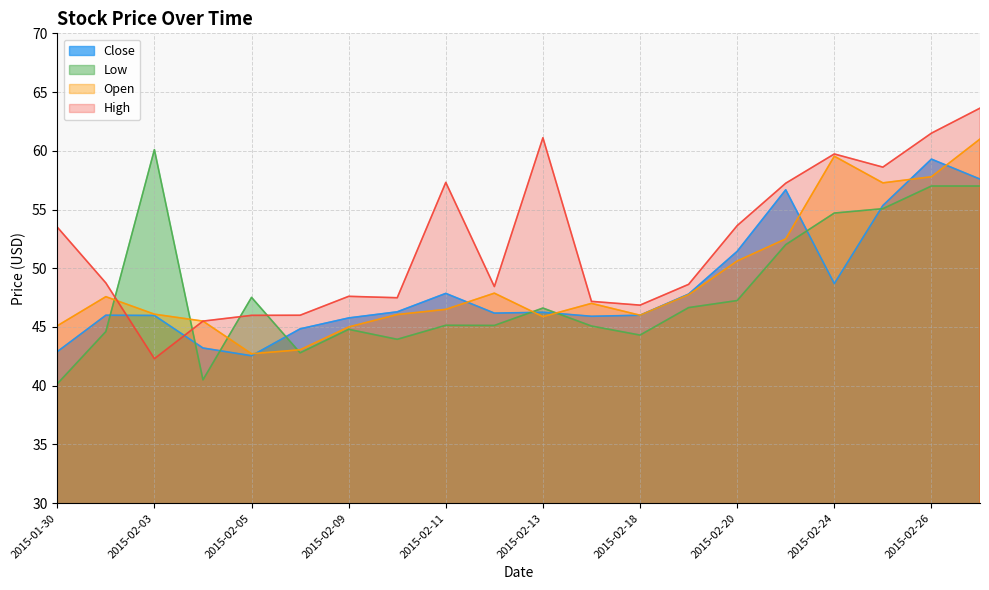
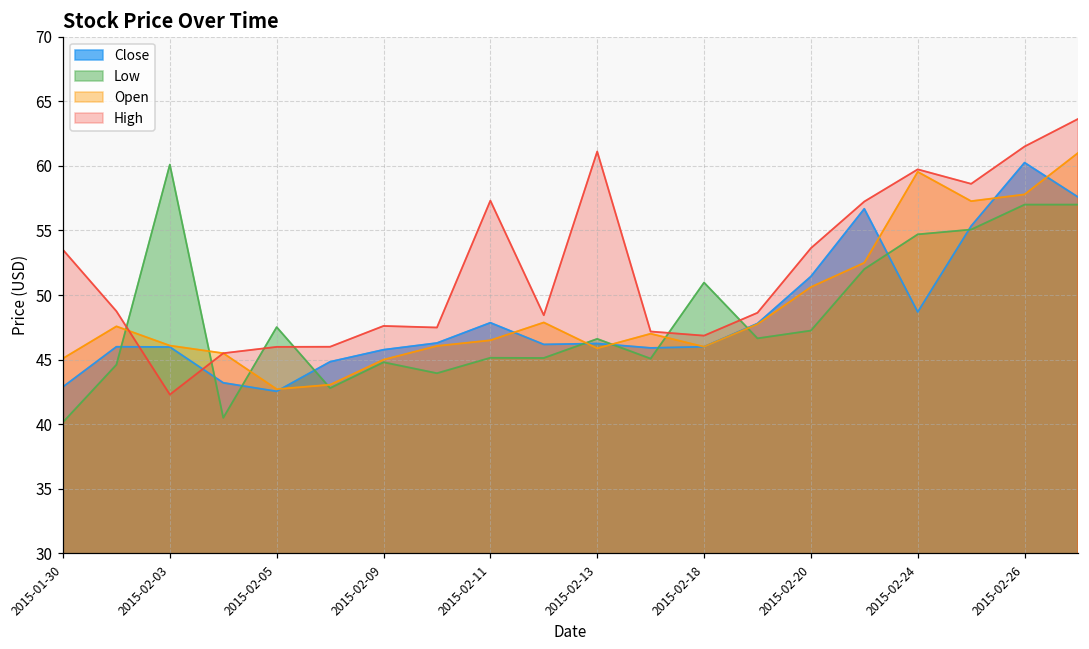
Low, 2015-02-18: 44.3 -> 51.0
Close, 2015-02-26: 59.3 -> 60.3
